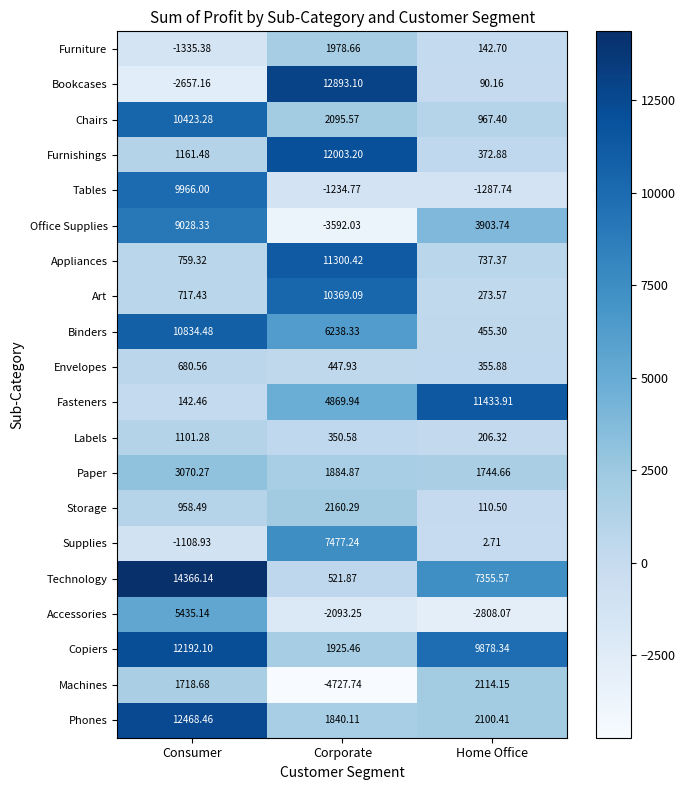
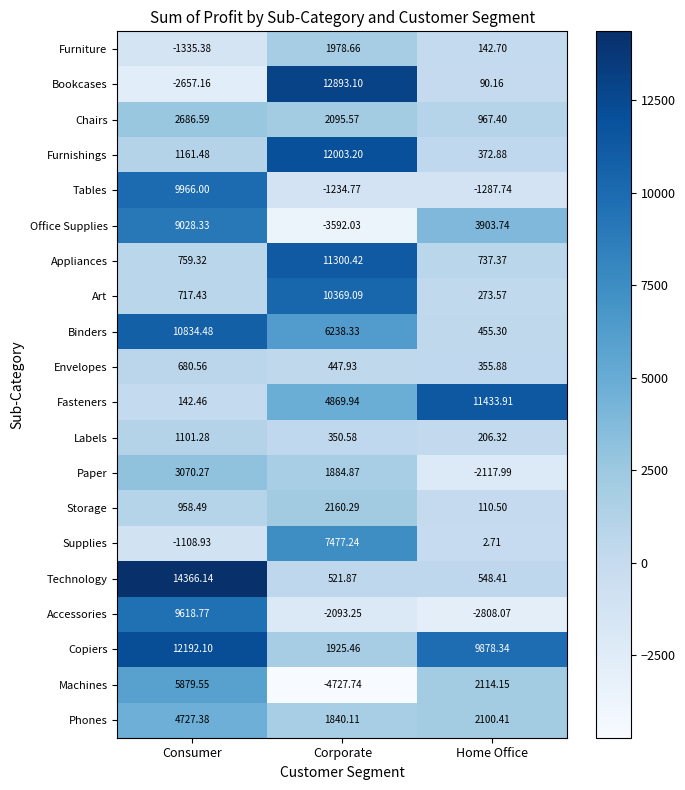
Chairs, Consumer: 10423.28 -> 2686.59
Paper, Home Office: 1744.66 -> -2117.99
Technology, Home Office: 7355.57 -> 548.41
Accessories, Consumer: 5435.14 -> 9618.77
Machines, Consumer: 1718.68 -> 5879.55
Phones, Consumer: 12468.46 -> 4727.38
